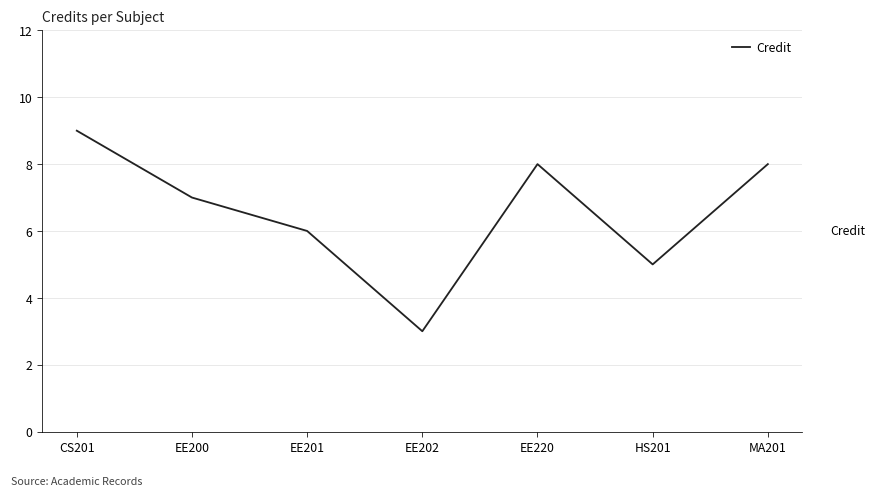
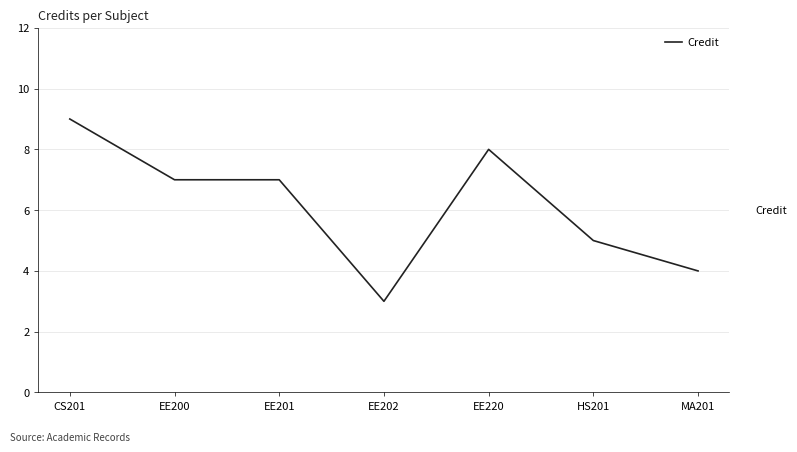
EE201: 6 -> 7
MA201: 8 -> 4
